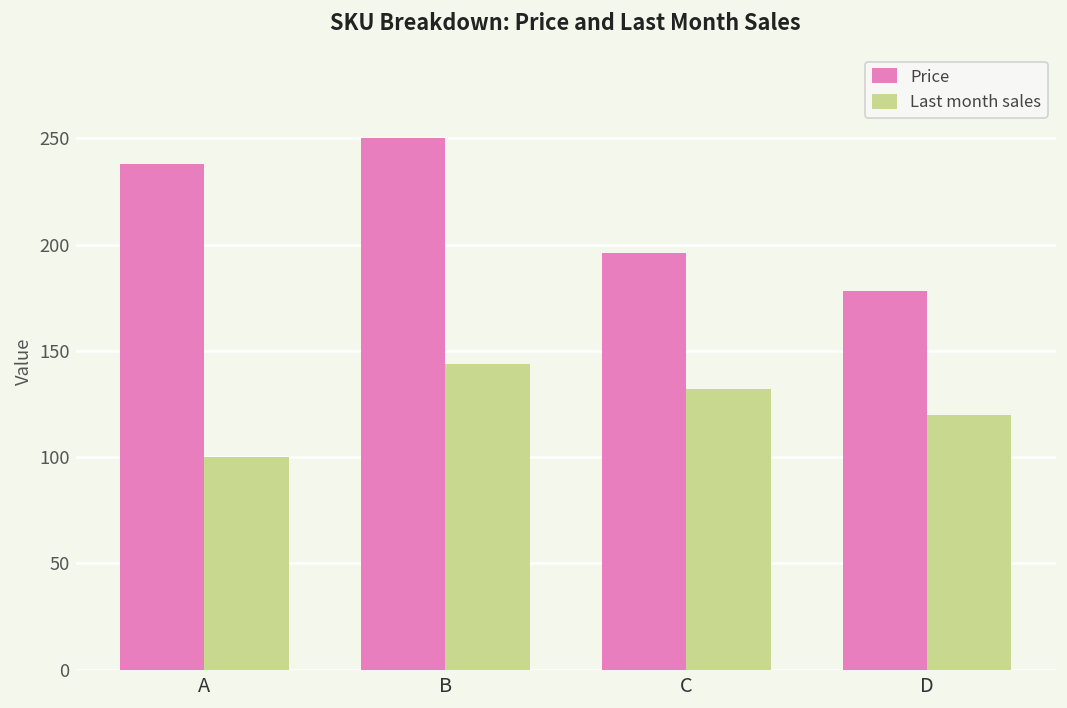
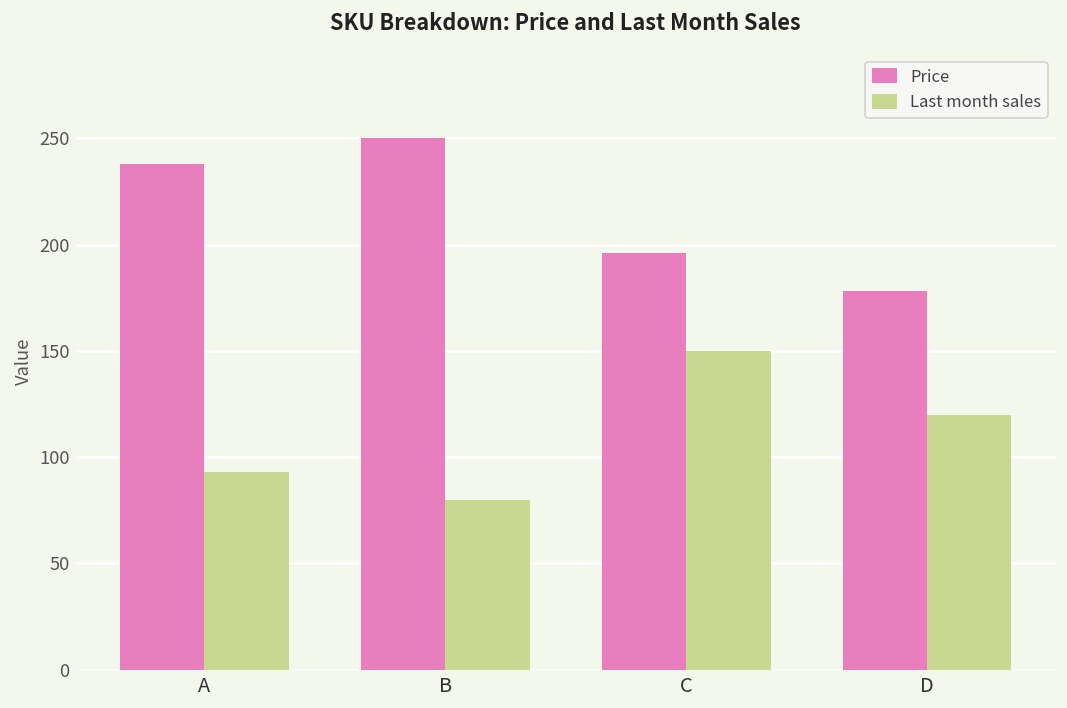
Last month sales, A: 100 -> 93
Last month sales, B: 144 -> 80
Last month sales, C: 132 -> 150
